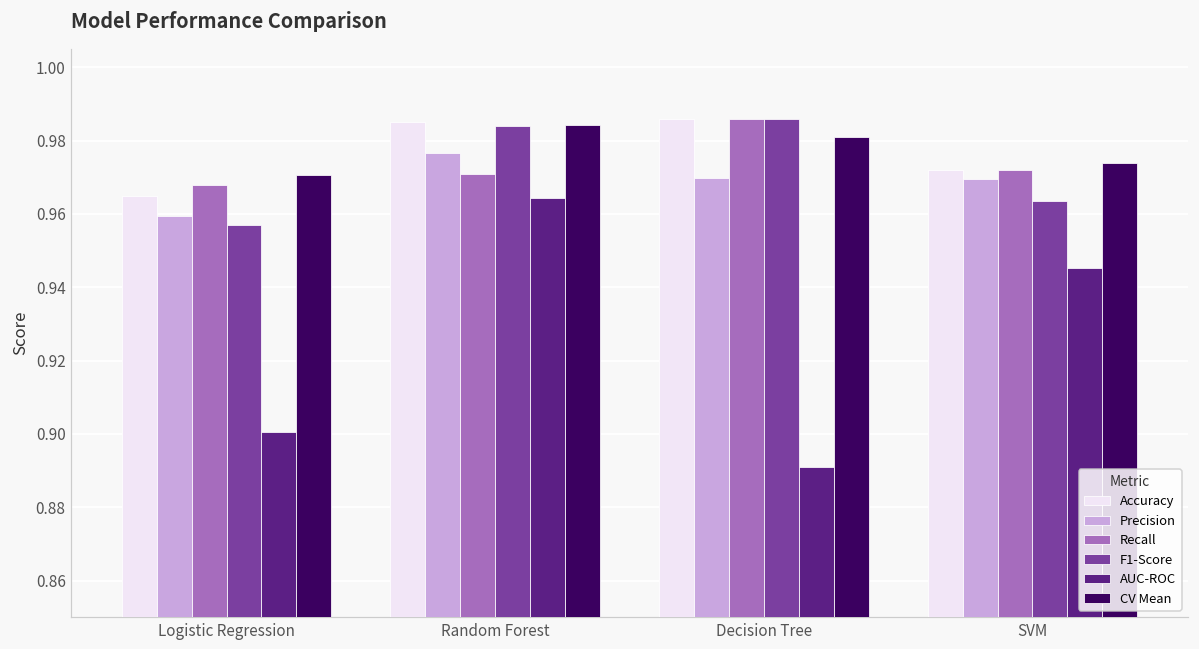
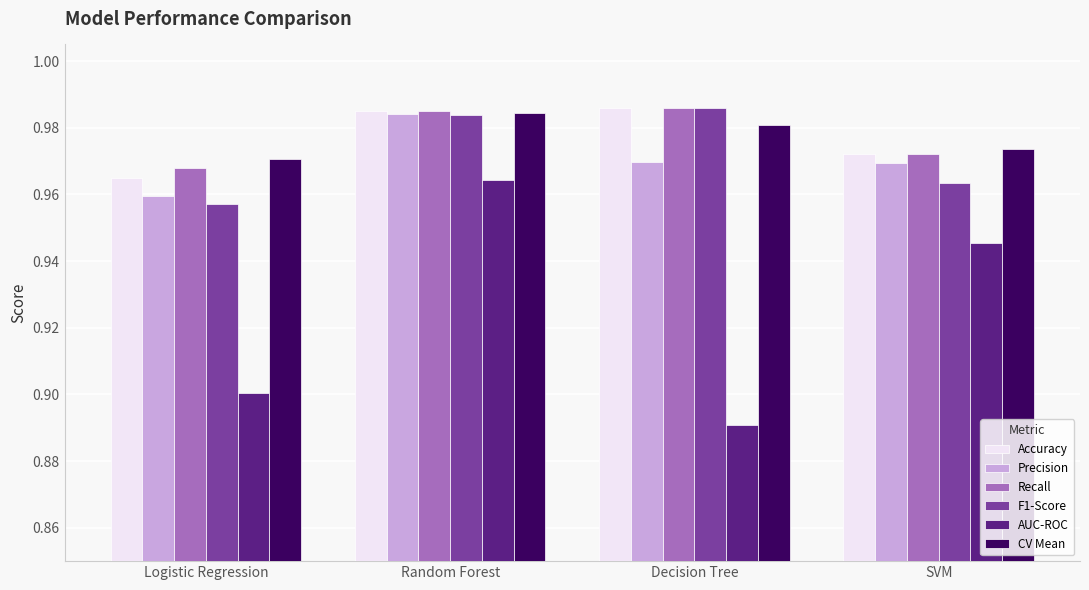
Precision, Random Forest: 0.977 -> 0.984
Recall, Random Forest: 0.971 -> 0.985
